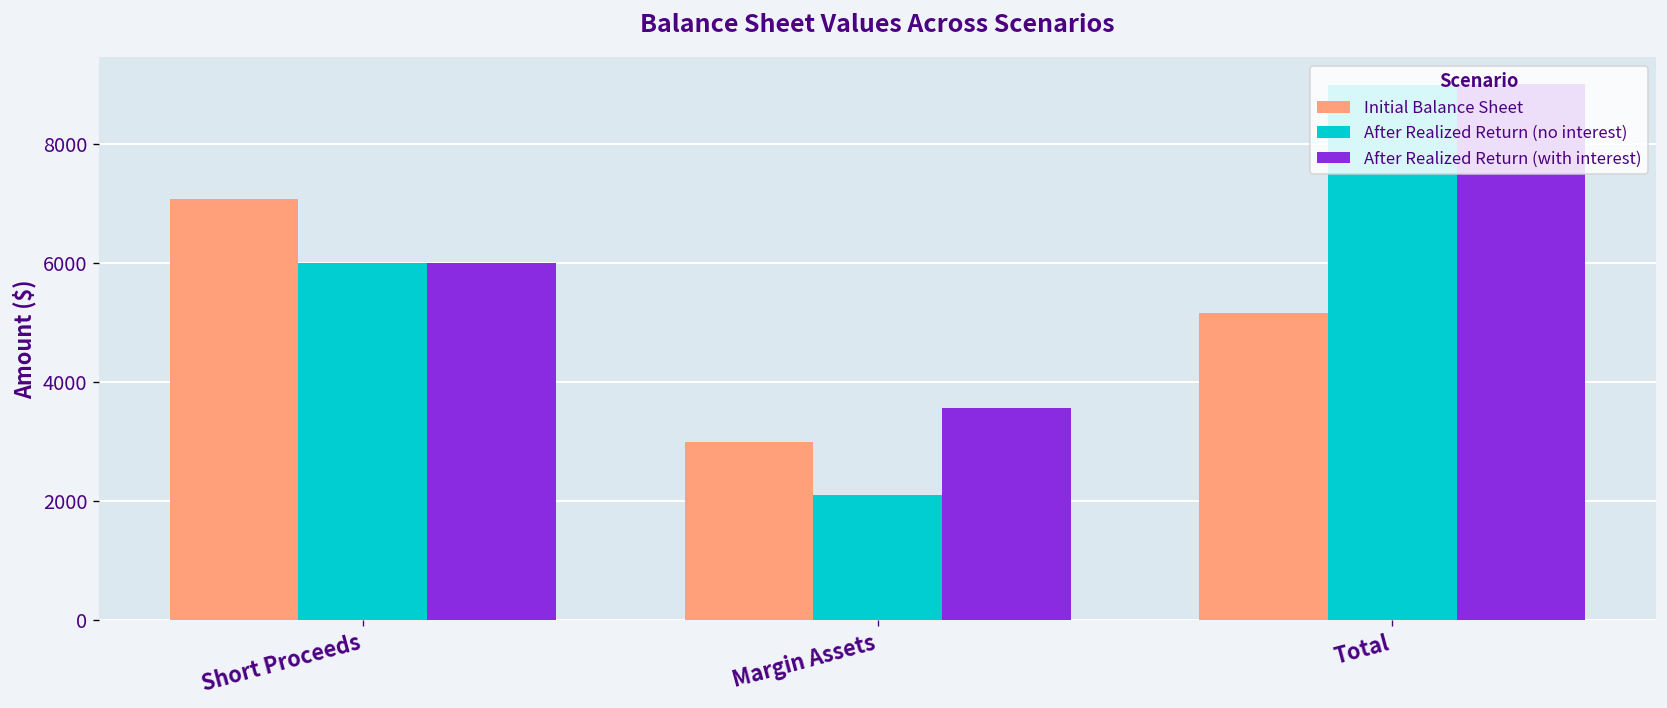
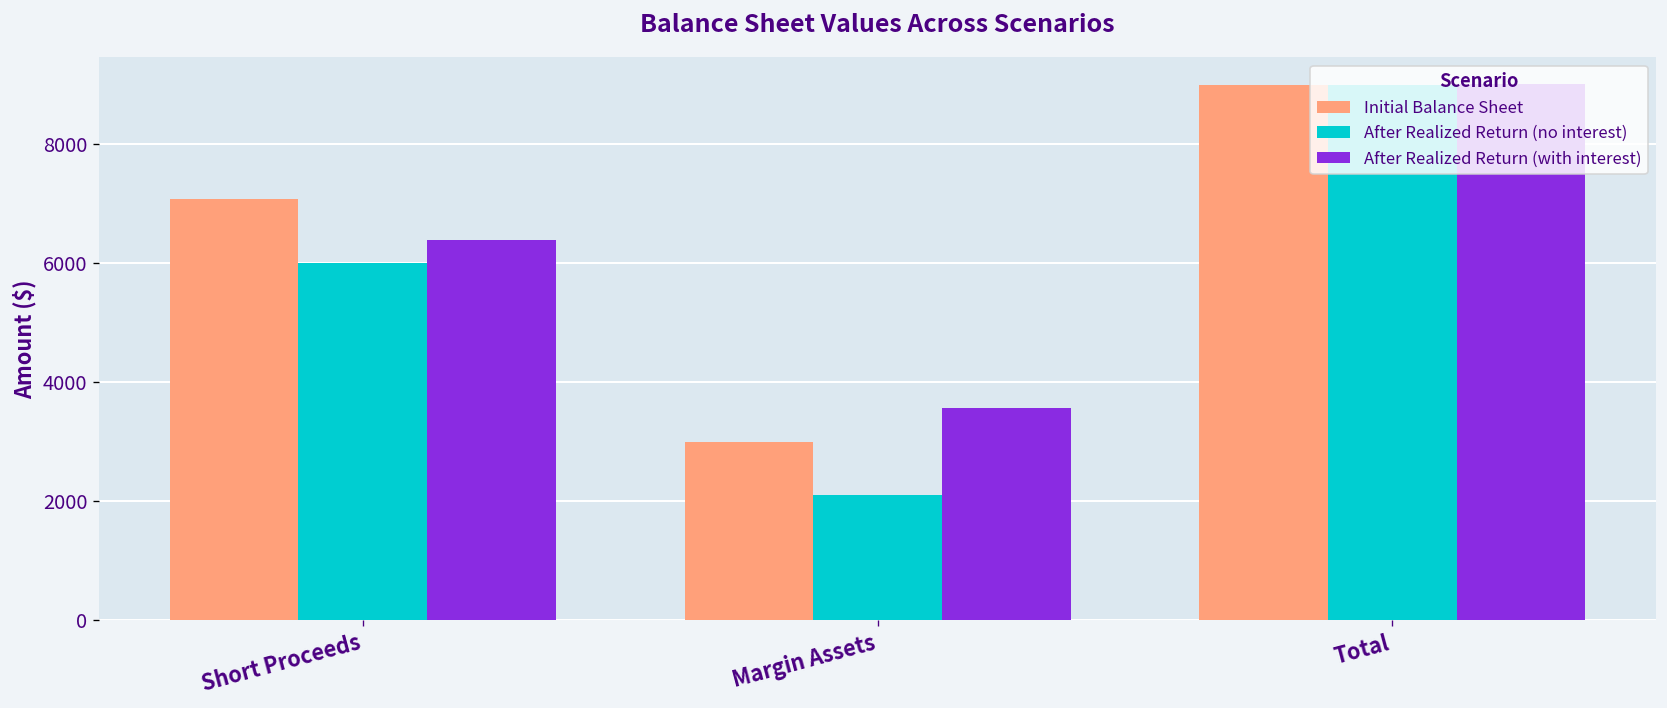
After Realized Return (with interest), Short Proceeds: 6000 -> 6400
Initial Balance Sheet, Total: 5200 -> 9000
